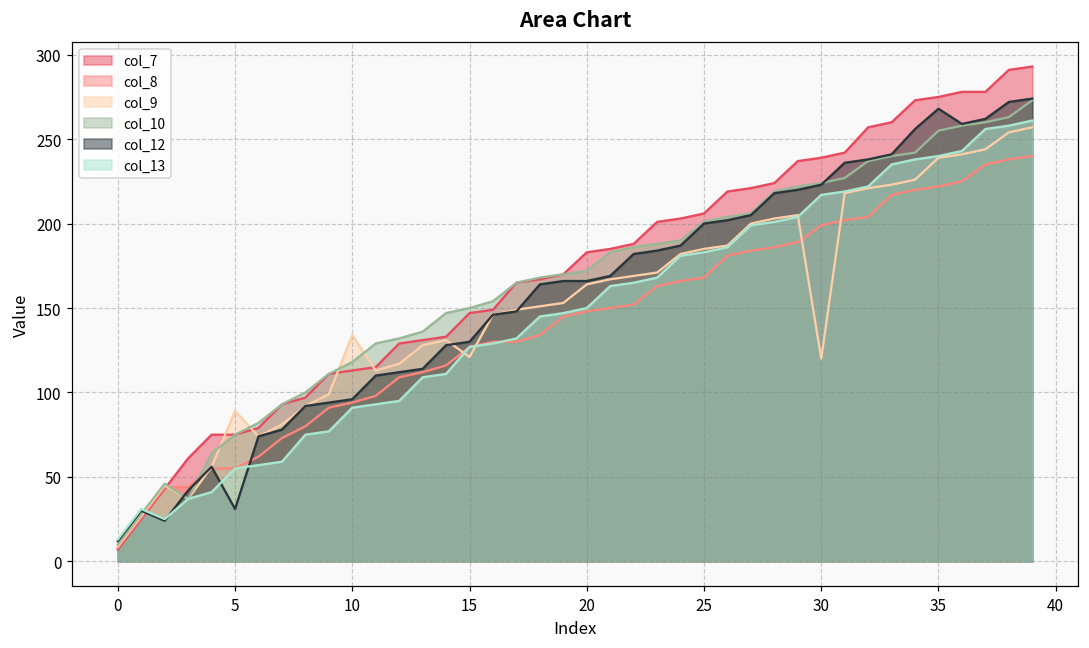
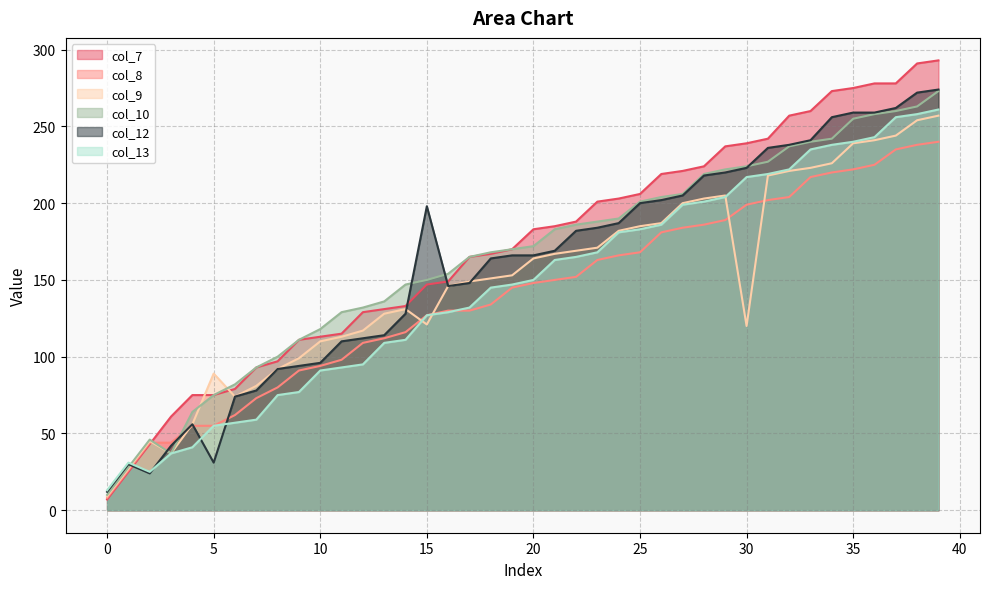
col_9, 10: 134 -> 110
col_12, 15: 130 -> 198
col_12, 35: 268 -> 259
